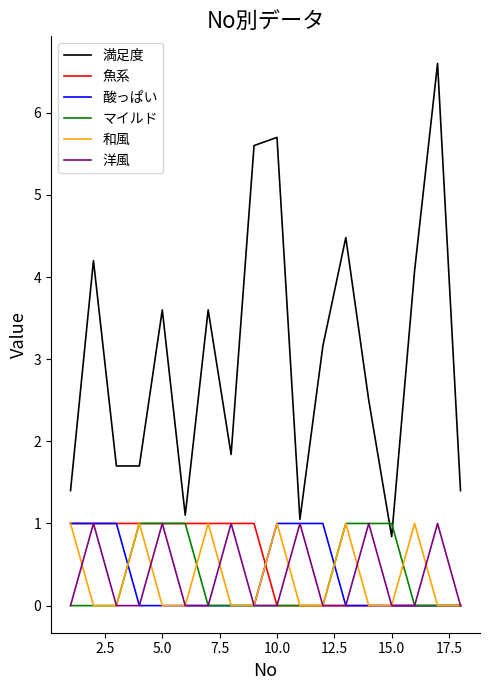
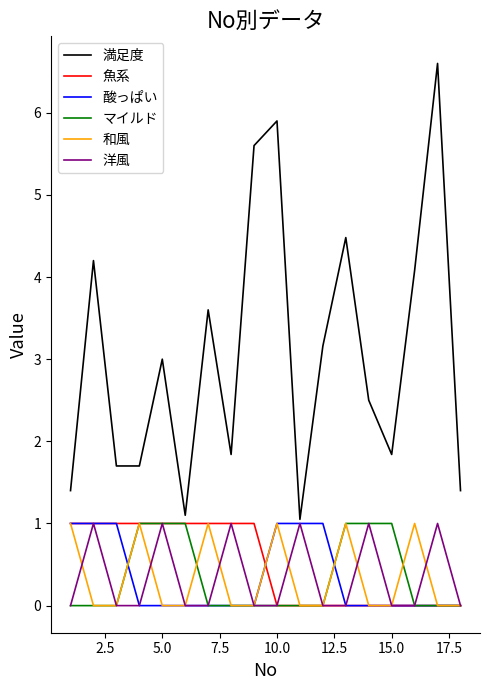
満足度, 5.0: 3.6 -> 3.0
満足度, 10.0: 5.7 -> 5.9
満足度, 15.0: 0.8 -> 1.8
